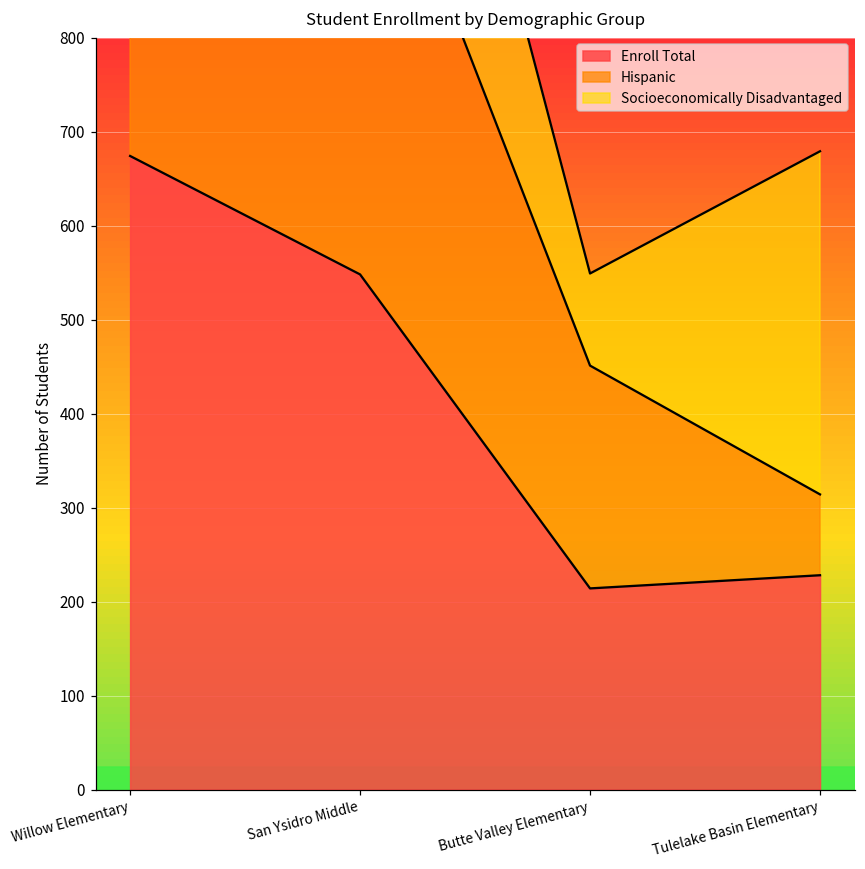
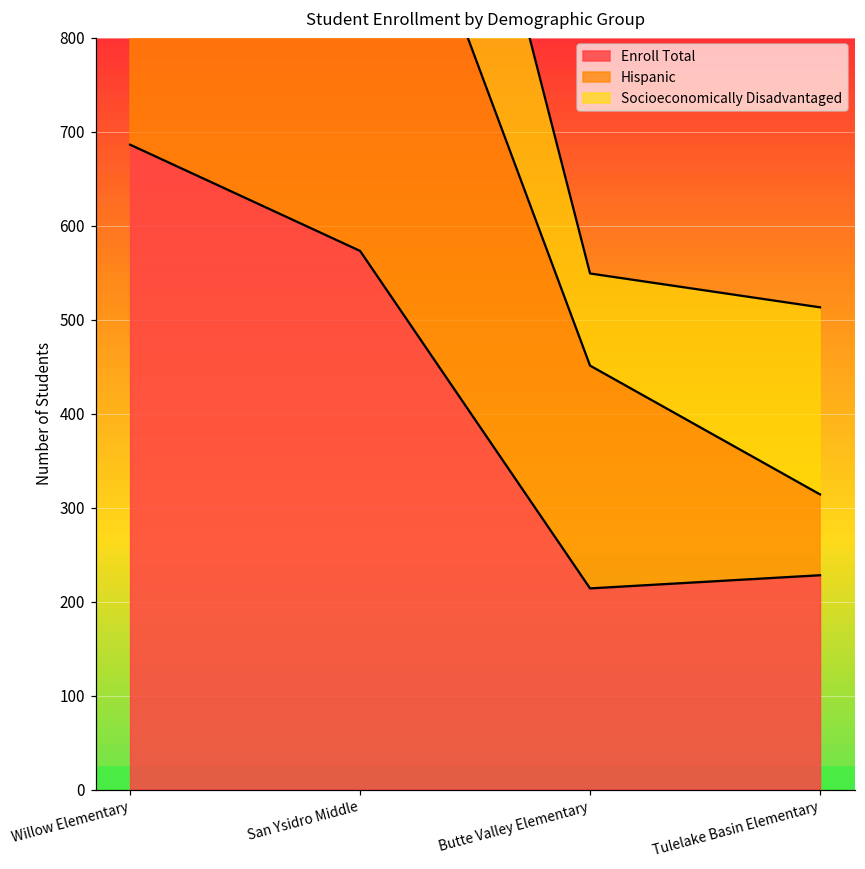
Enroll Total, Willow Elementary: 670 -> 690
Enroll Total, San Ysidro Middle: 550 -> 570
Socioeconomically Disadvantaged, Tulelake Basin Elementary: 370 -> 200
